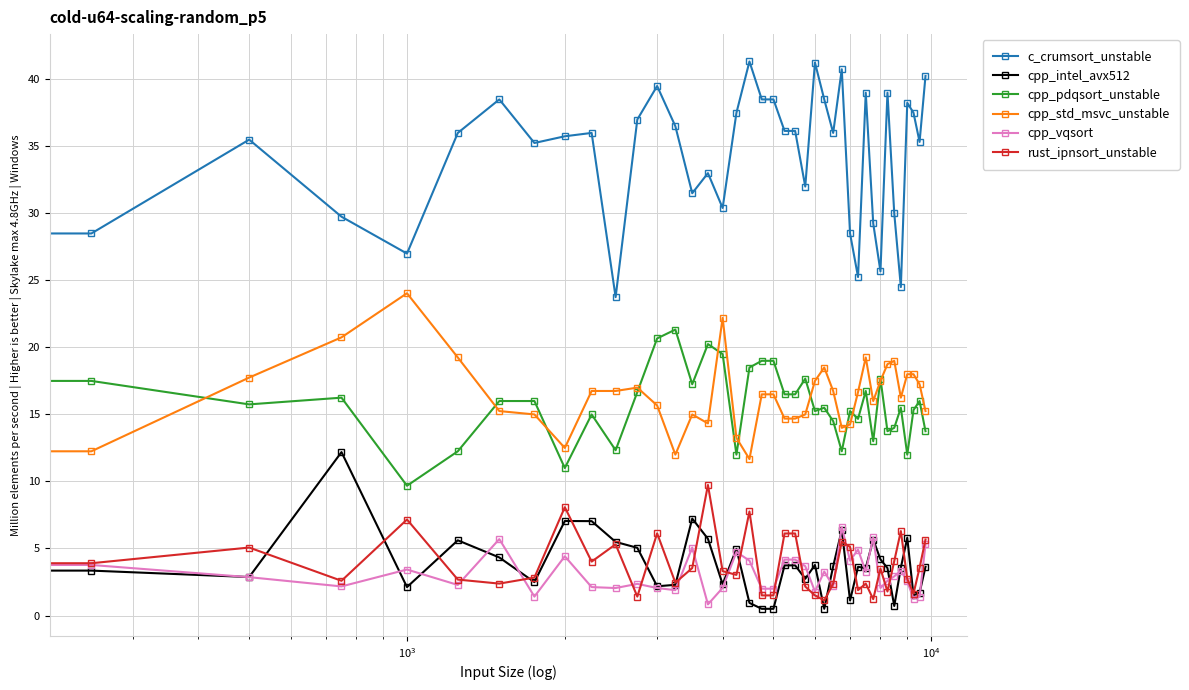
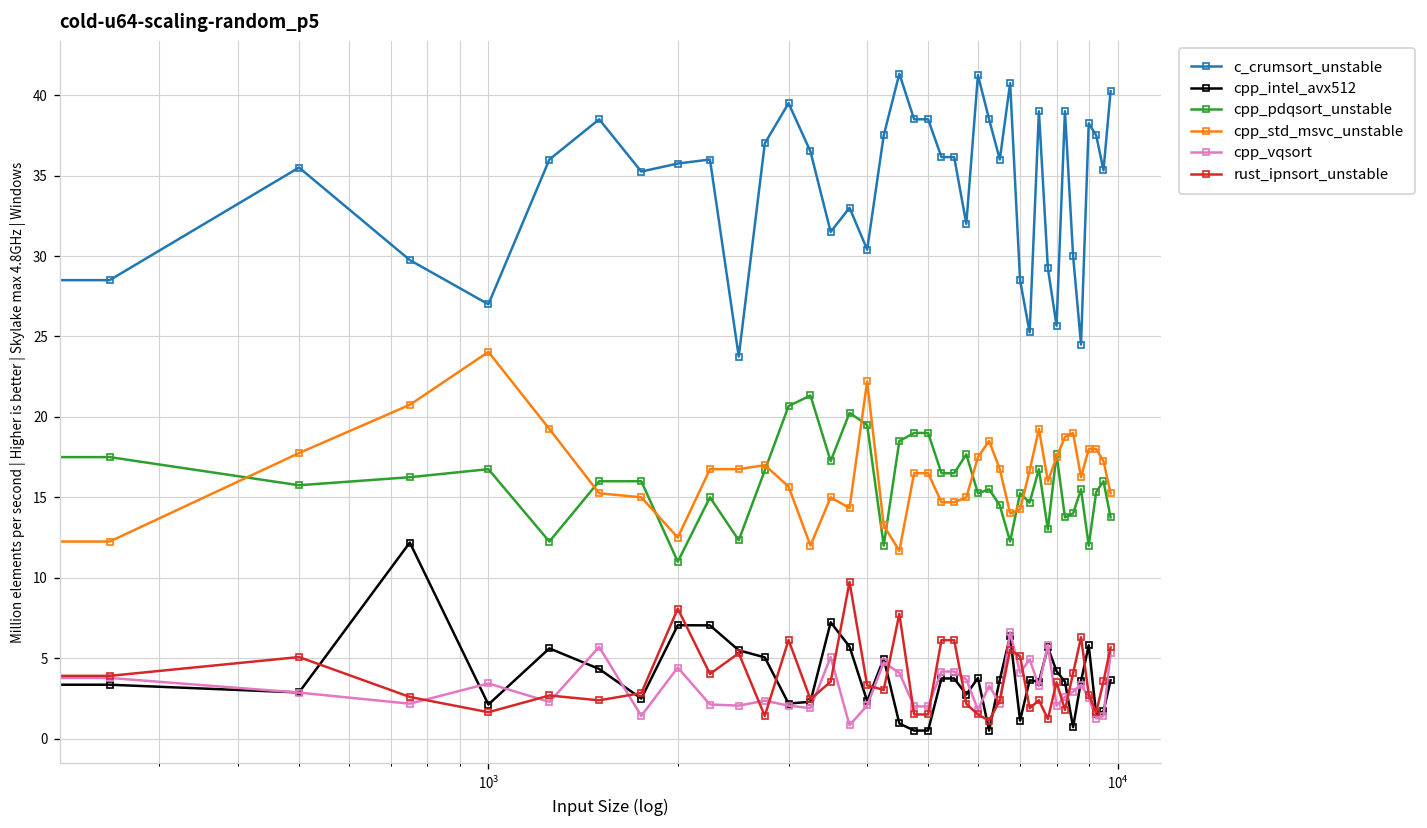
cpp_pdqsort_unstable, 10^3: 9.7 -> 16.8
rust_ipnsort_unstable, 10^3: 7.2 -> 1.6
